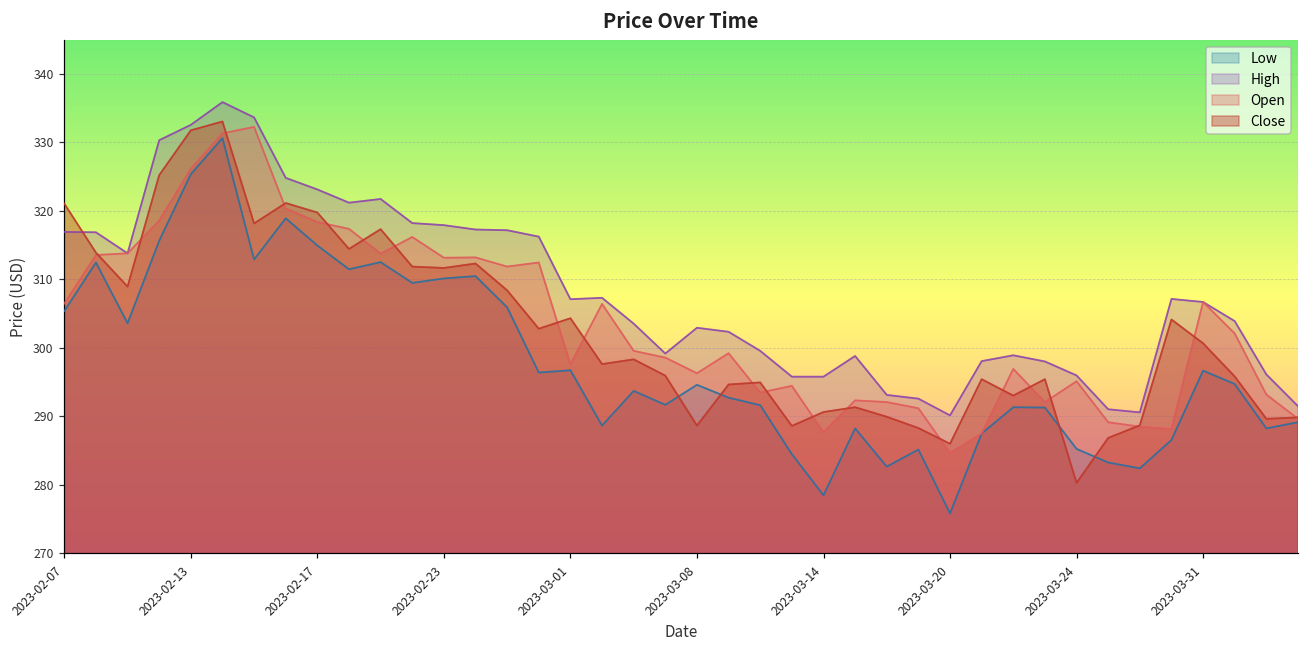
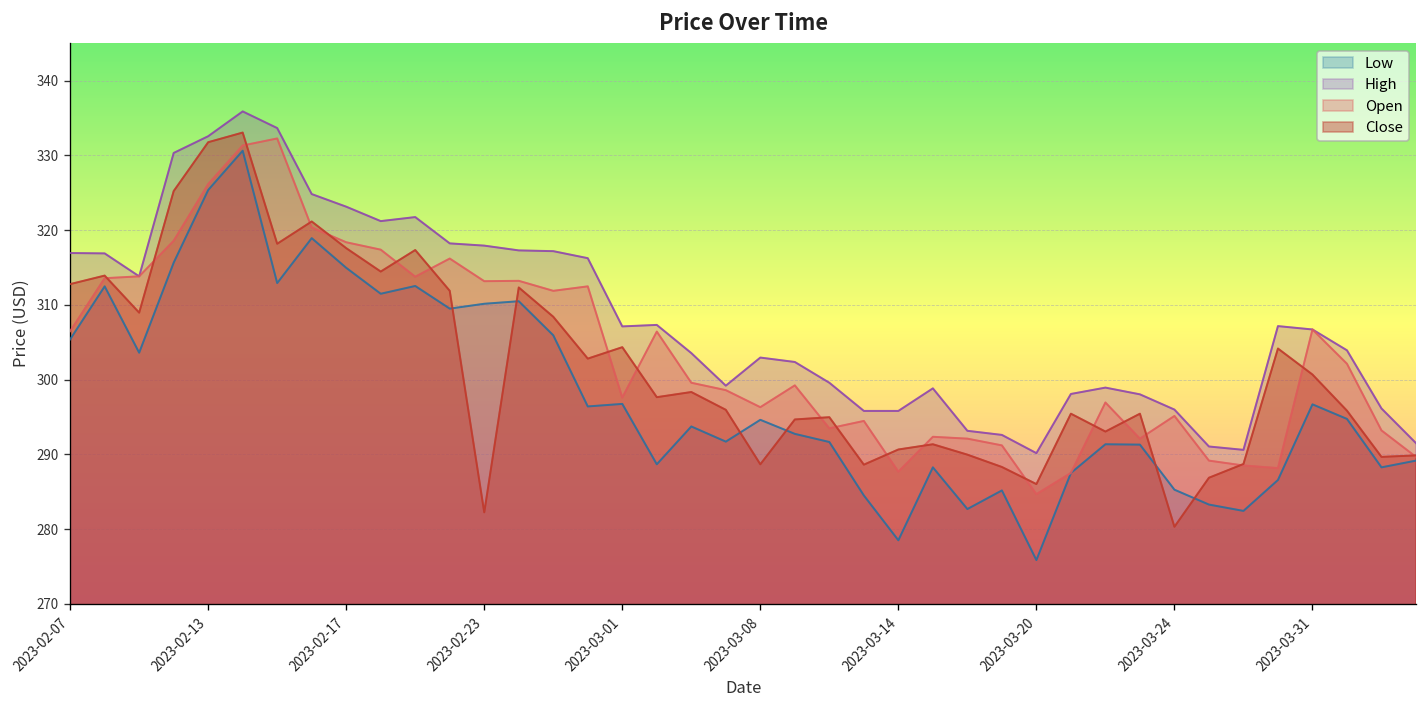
Close, 2023-02-07: 321 -> 313
Close, 2023-02-17: 320 -> 318
Close, 2023-02-23: 312 -> 282
